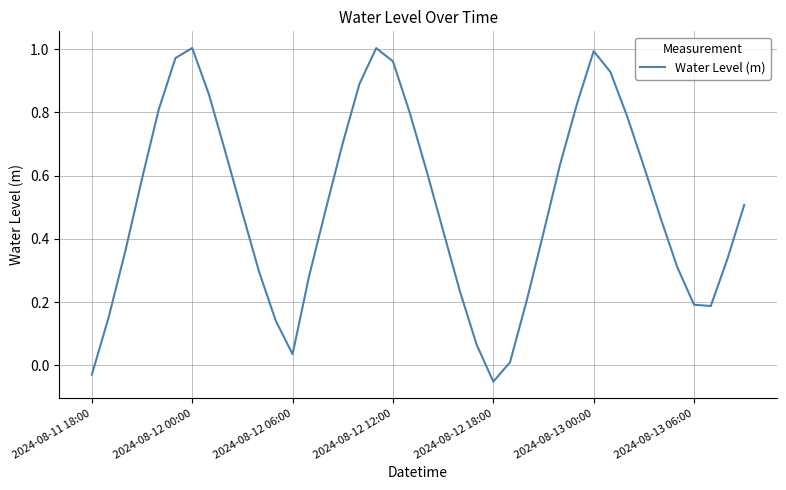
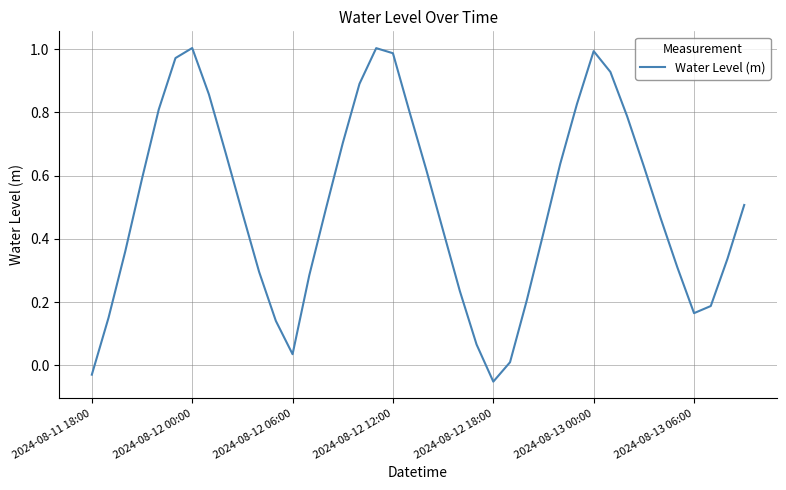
2024-08-12 12:00: 0.96 -> 0.99
2024-08-13 06:00: 0.19 -> 0.16
